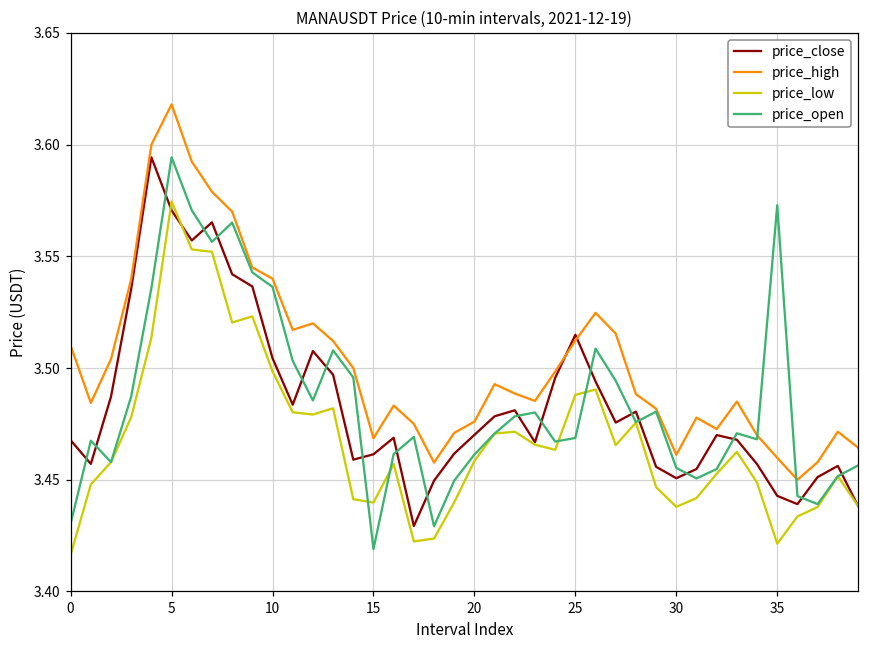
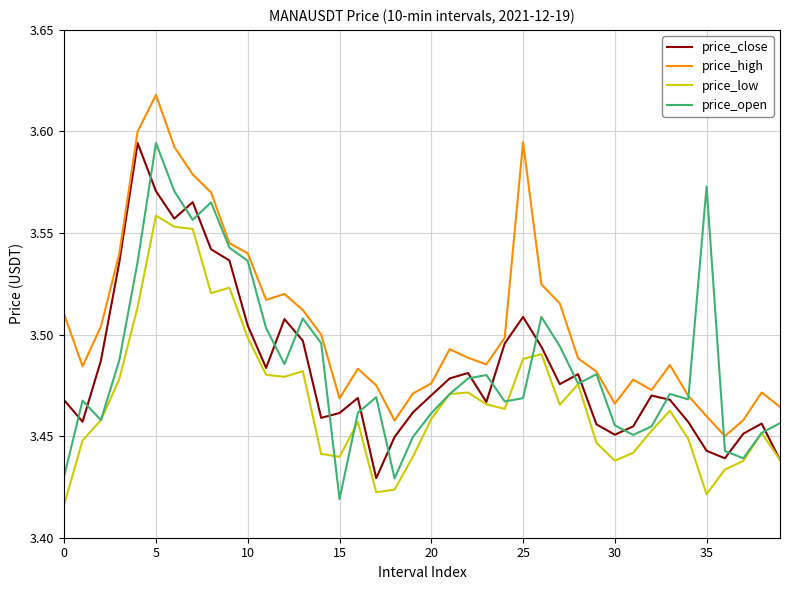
price_low, 5: 3.575 -> 3.559
price_close, 25: 3.515 -> 3.509
price_high, 25: 3.512 -> 3.595
price_high, 30: 3.461 -> 3.466
